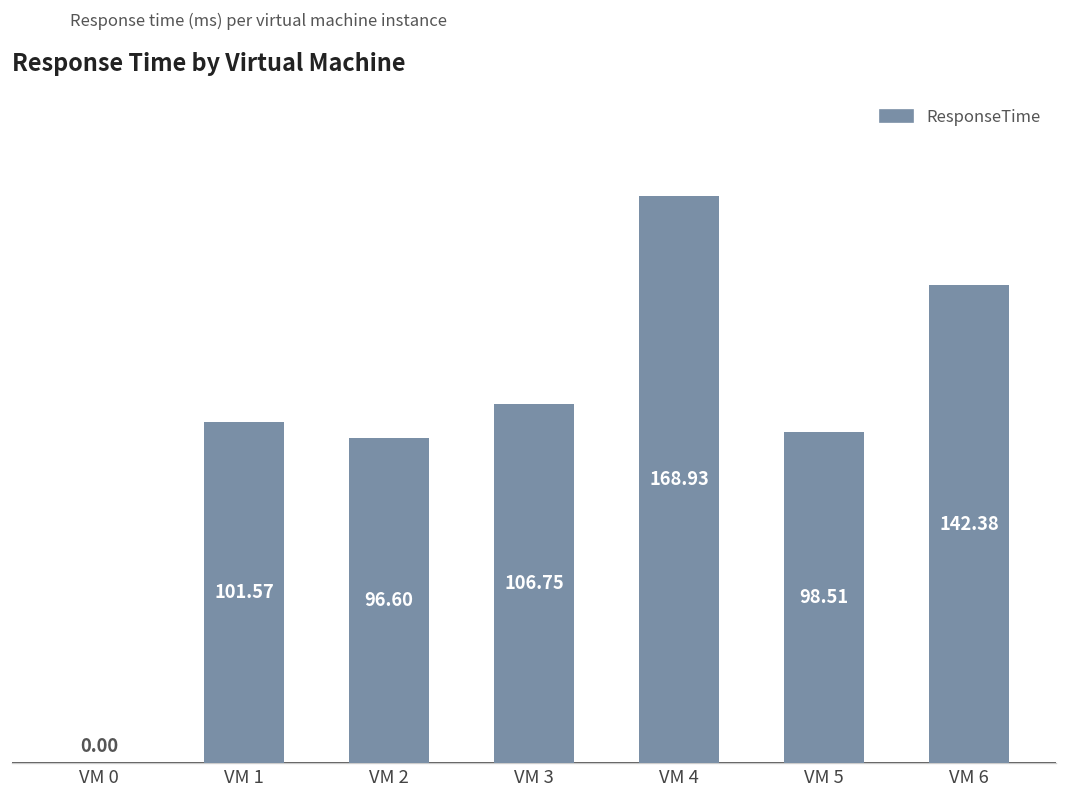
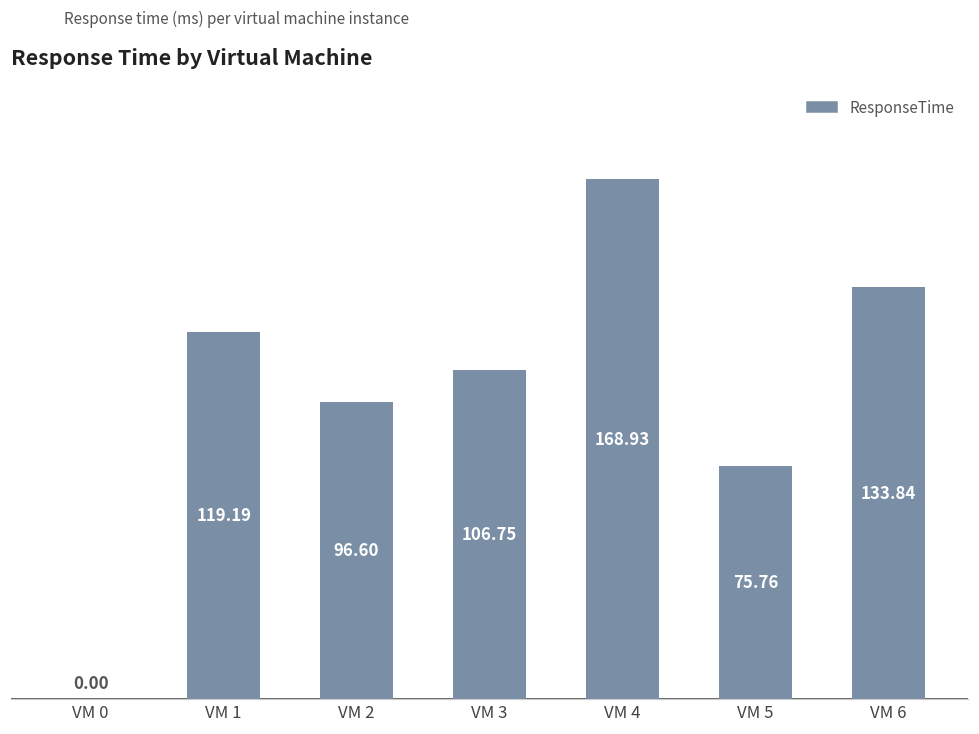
VM 1: 101.57 -> 119.19
VM 5: 98.51 -> 75.76
VM 6: 142.38 -> 133.84
